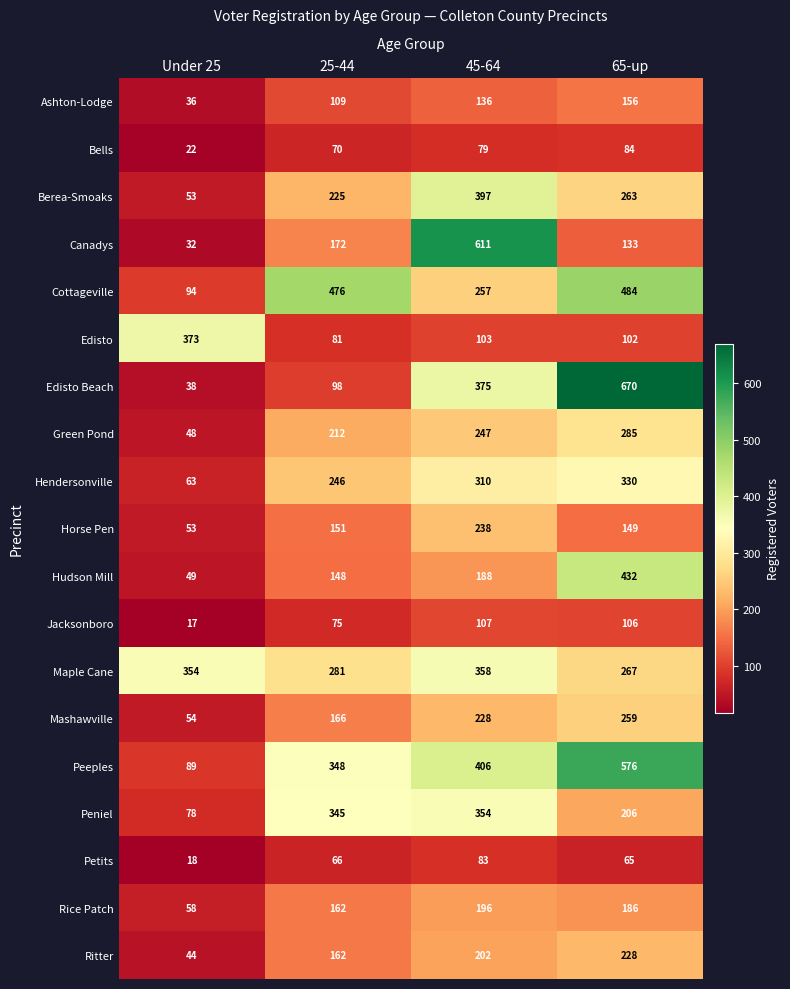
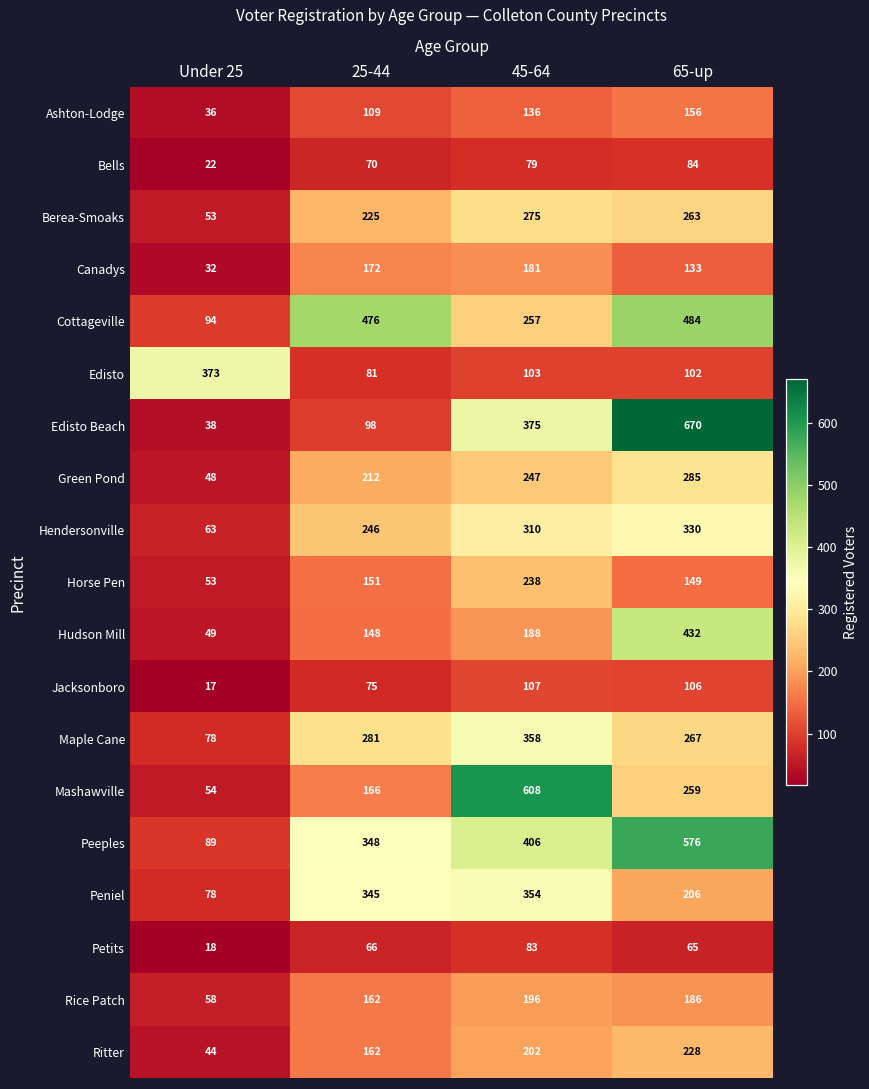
Berea-Smoaks, 45-64: 397 -> 275
Canadys, 45-64: 611 -> 181
Maple Cane, Under 25: 354 -> 78
Mashawville, 45-64: 228 -> 608
